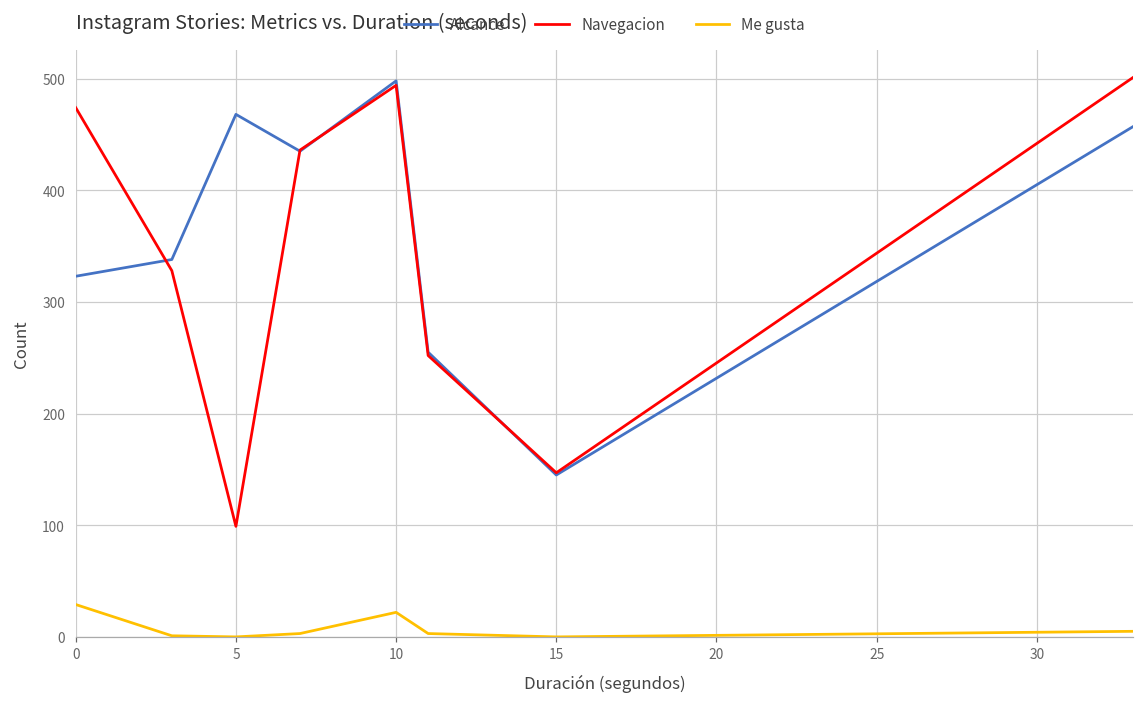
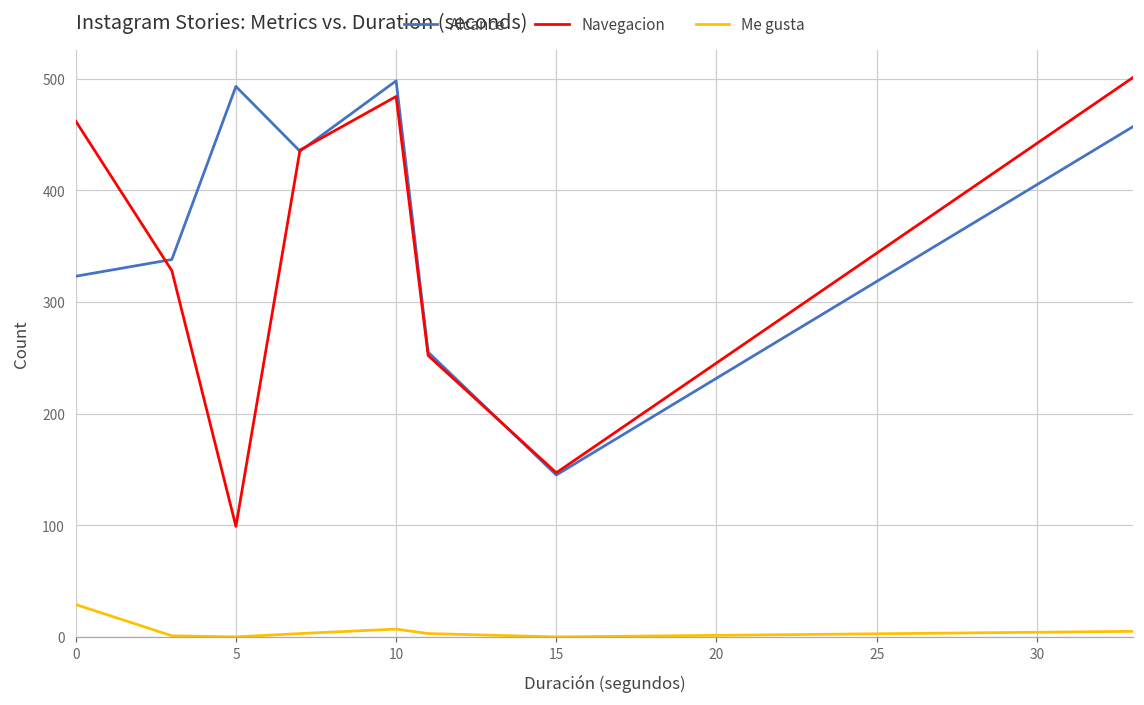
Navegacion, 0: 474 -> 462
Alcance, 5: 468 -> 493
Navegacion, 10: 494 -> 484
Me gusta, 10: 22 -> 7
